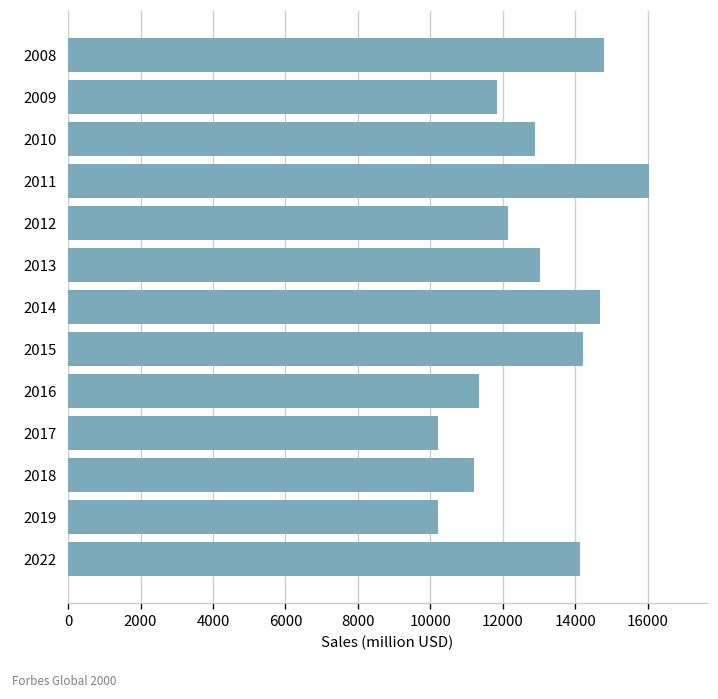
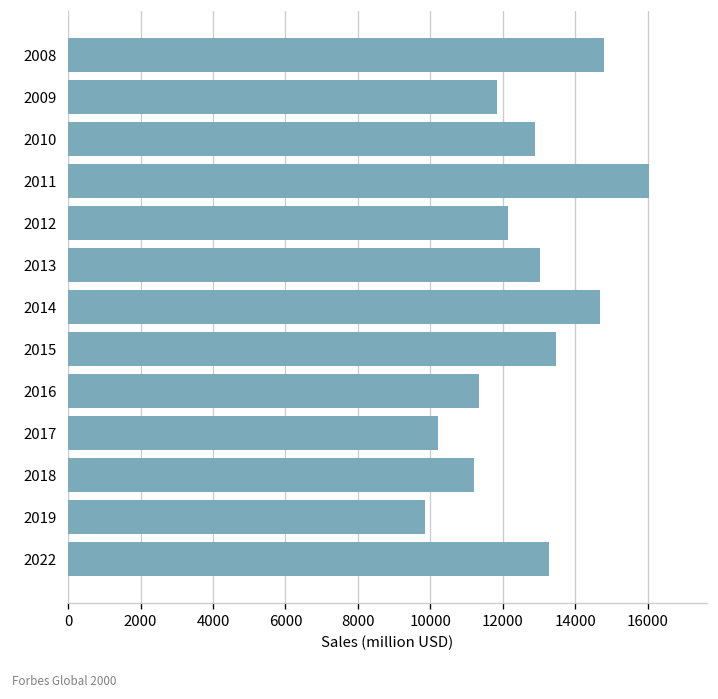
2015: 14200 -> 13500
2019: 10200 -> 9900
2022: 14100 -> 13300
